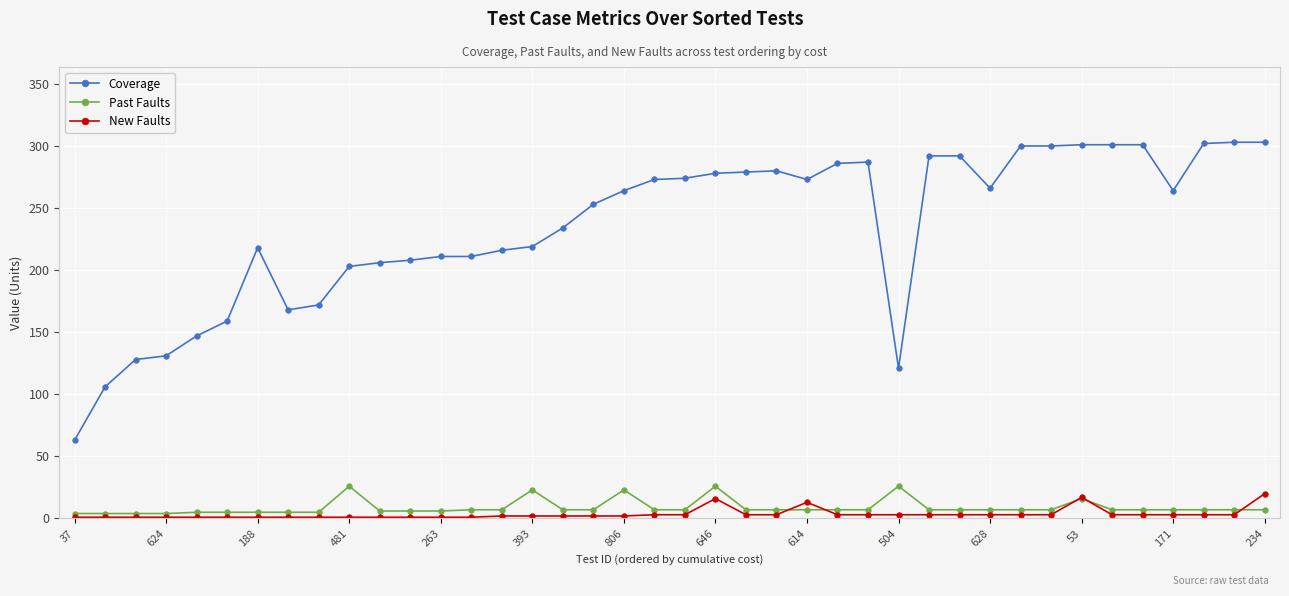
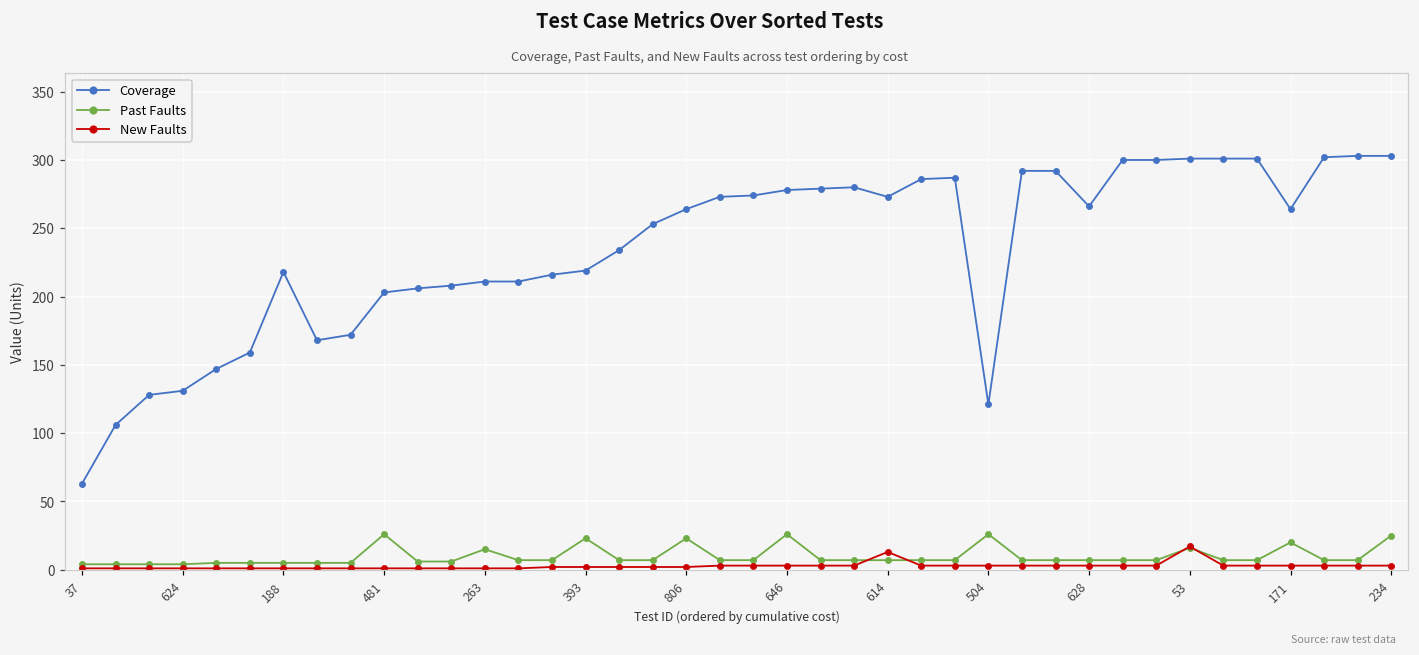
Past Faults, 263: 6 -> 15
New Faults, 646: 16 -> 3
Past Faults, 171: 7 -> 20
Past Faults, 234: 7 -> 25
New Faults, 234: 20 -> 3
